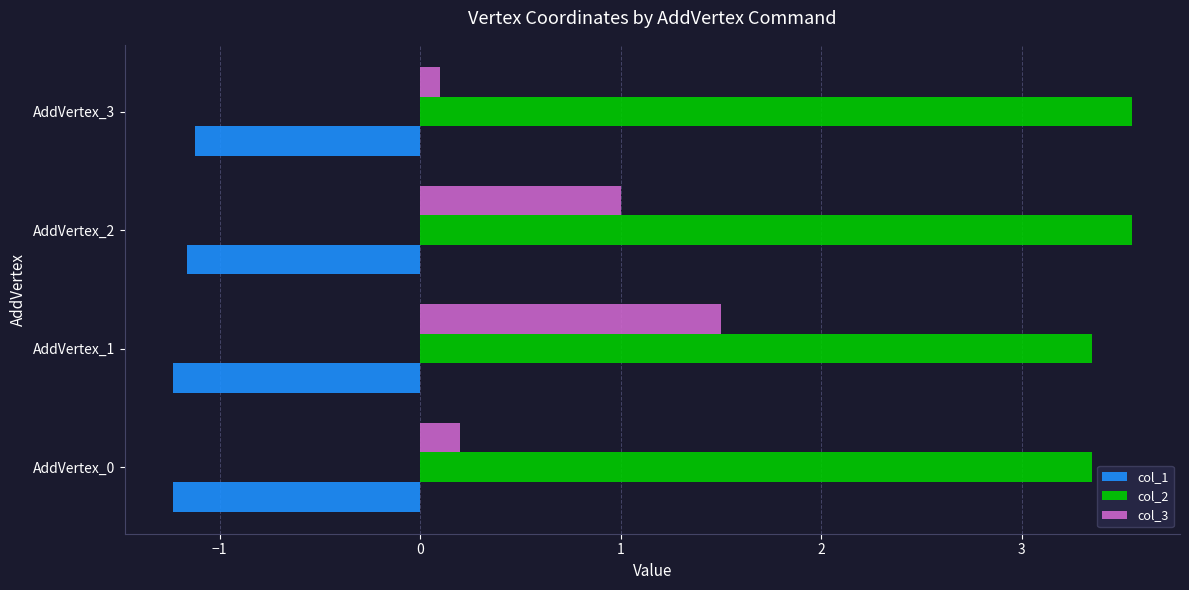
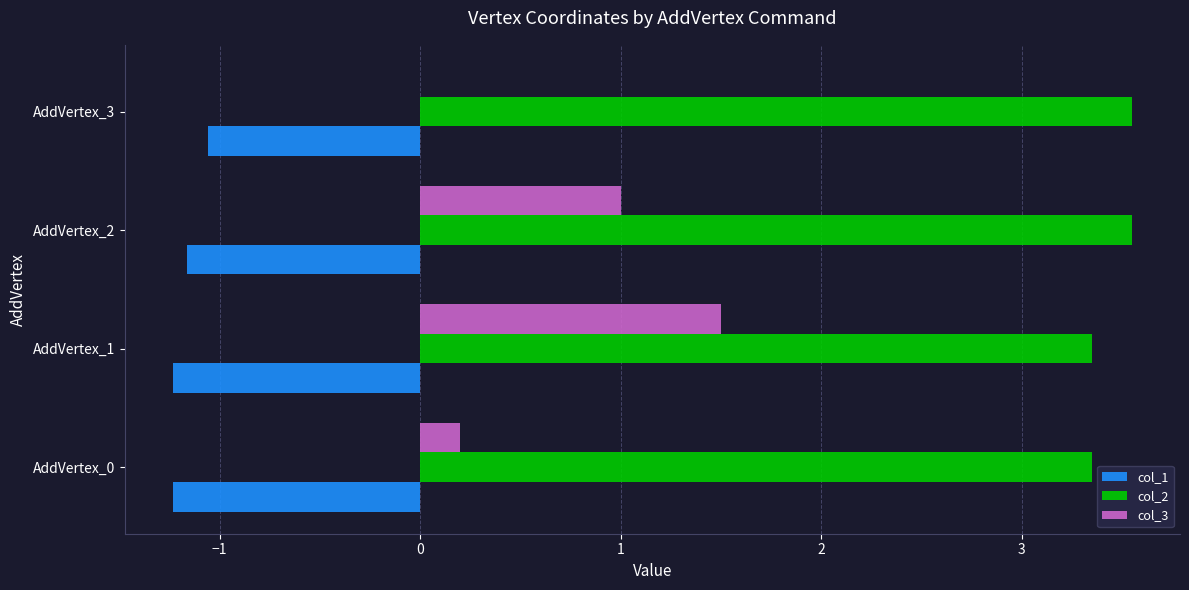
col_3, AddVertex_3: 0.1 -> 0.0
col_1, AddVertex_3: -1.12 -> -1.06
